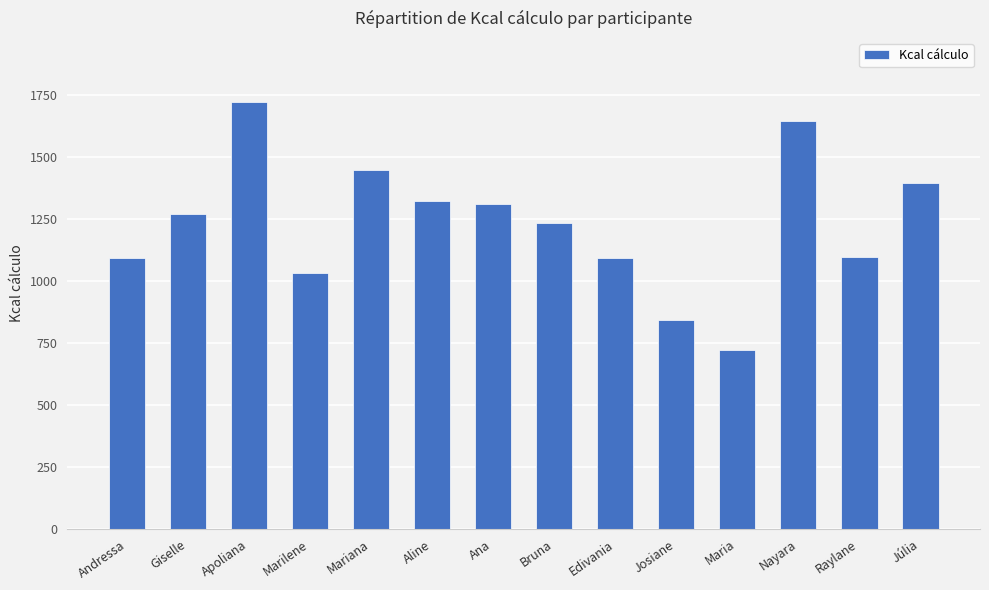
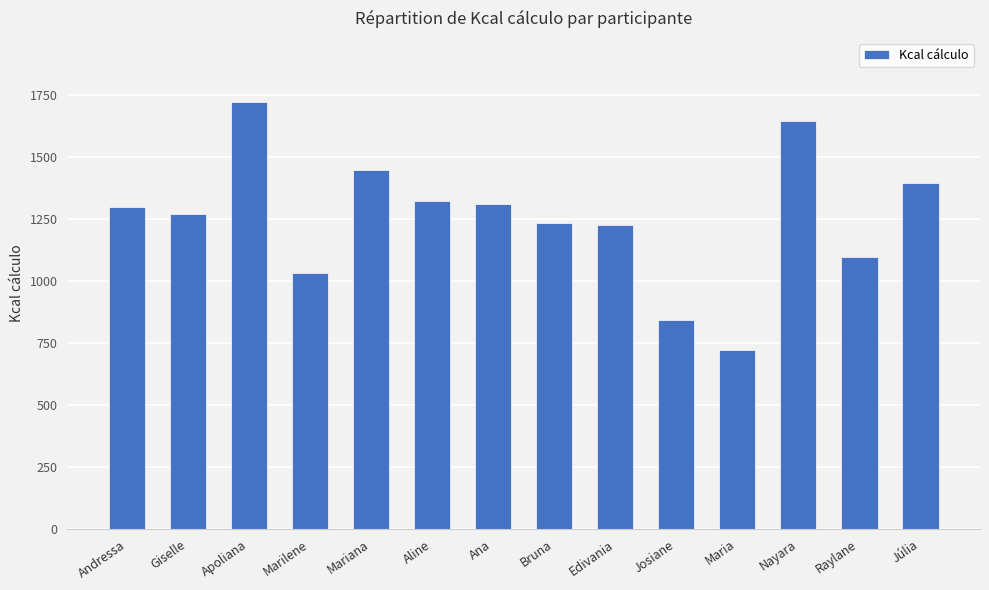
Andressa: 1090 -> 1300
Edivania: 1090 -> 1230
